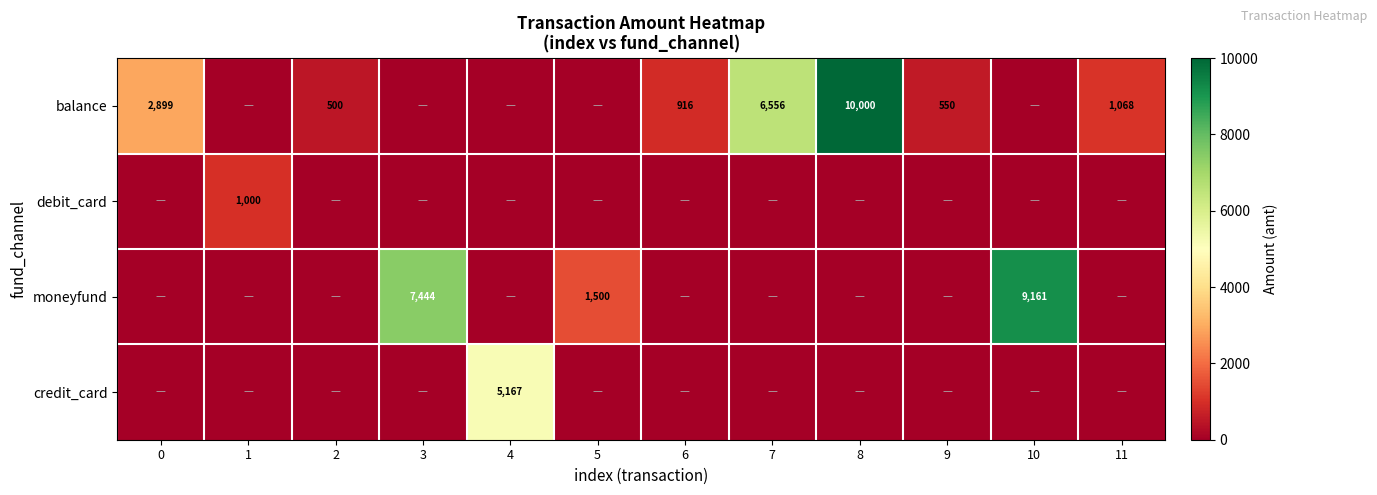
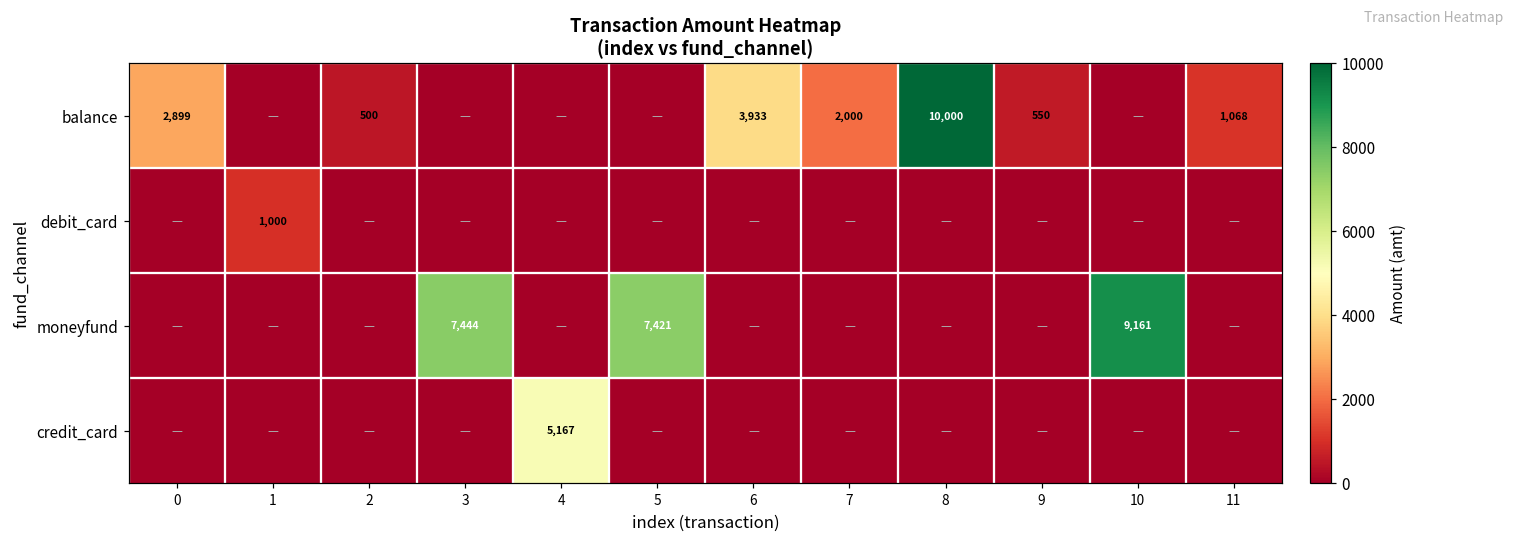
balance, 6: 916 -> 3,933
balance, 7: 6,556 -> 2,000
moneyfund, 5: 1,500 -> 7,421
